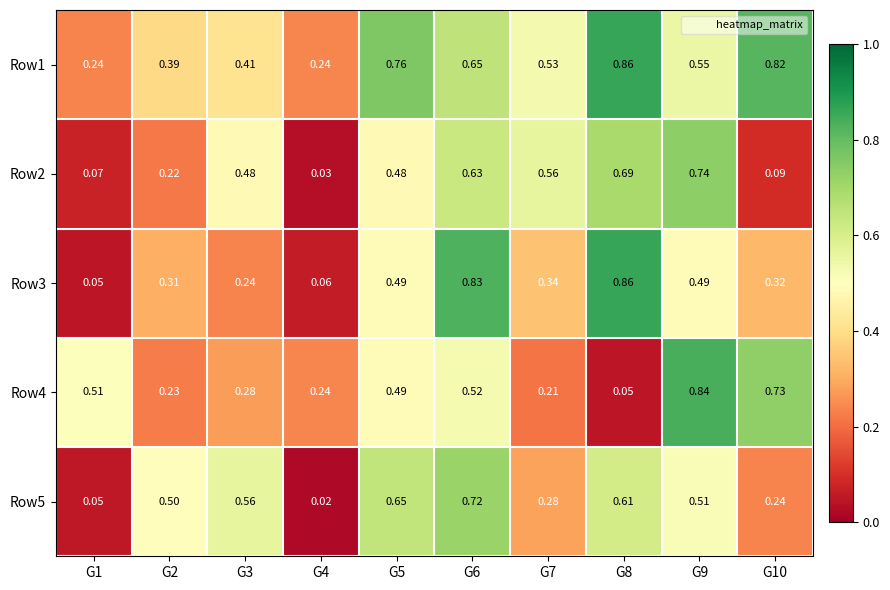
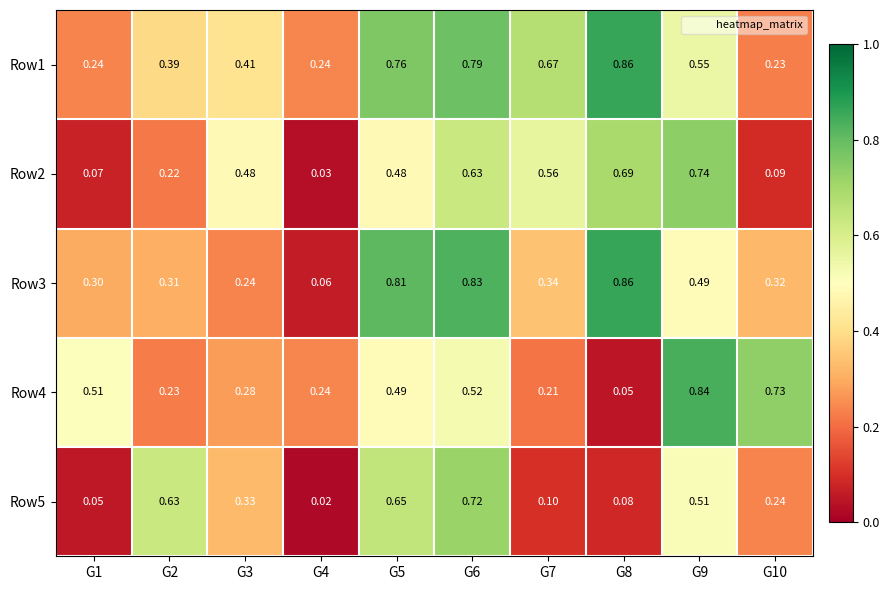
Row1, G6: 0.65 -> 0.79
Row1, G7: 0.53 -> 0.67
Row1, G10: 0.82 -> 0.23
Row3, G1: 0.05 -> 0.30
Row3, G5: 0.49 -> 0.81
Row5, G2: 0.50 -> 0.63
Row5, G3: 0.56 -> 0.33
Row5, G7: 0.28 -> 0.10
Row5, G8: 0.61 -> 0.08
